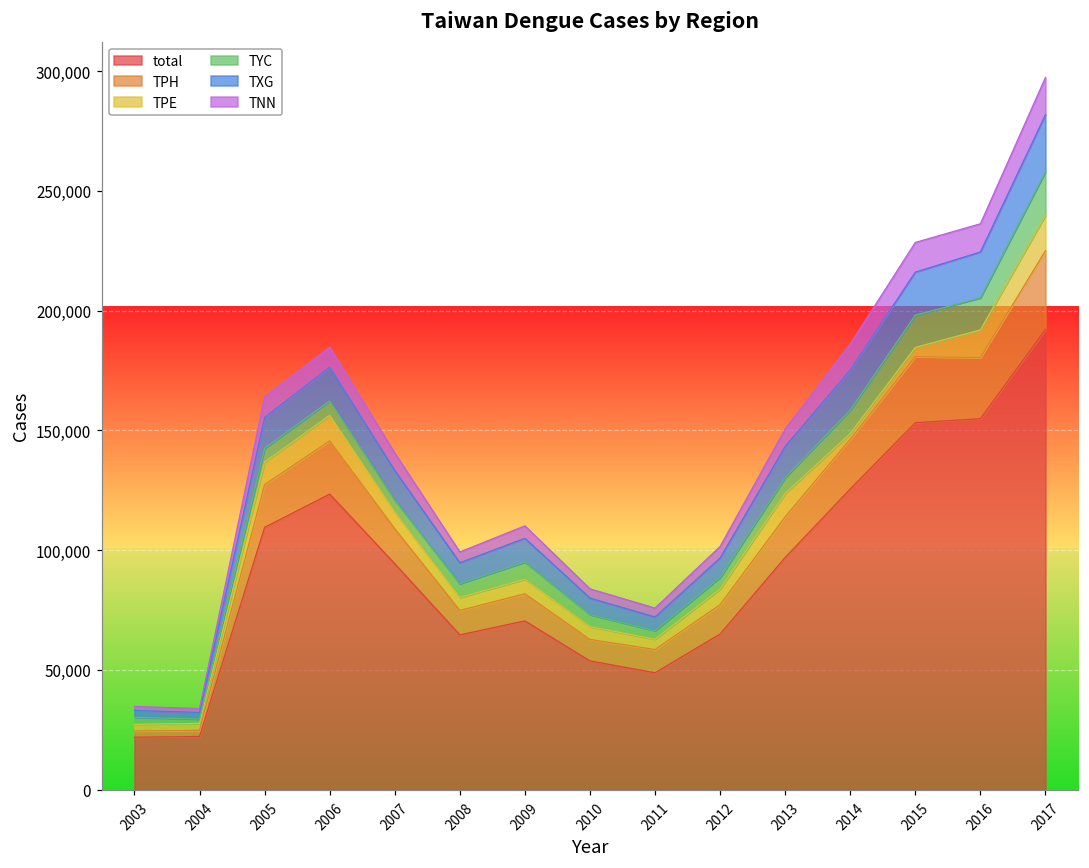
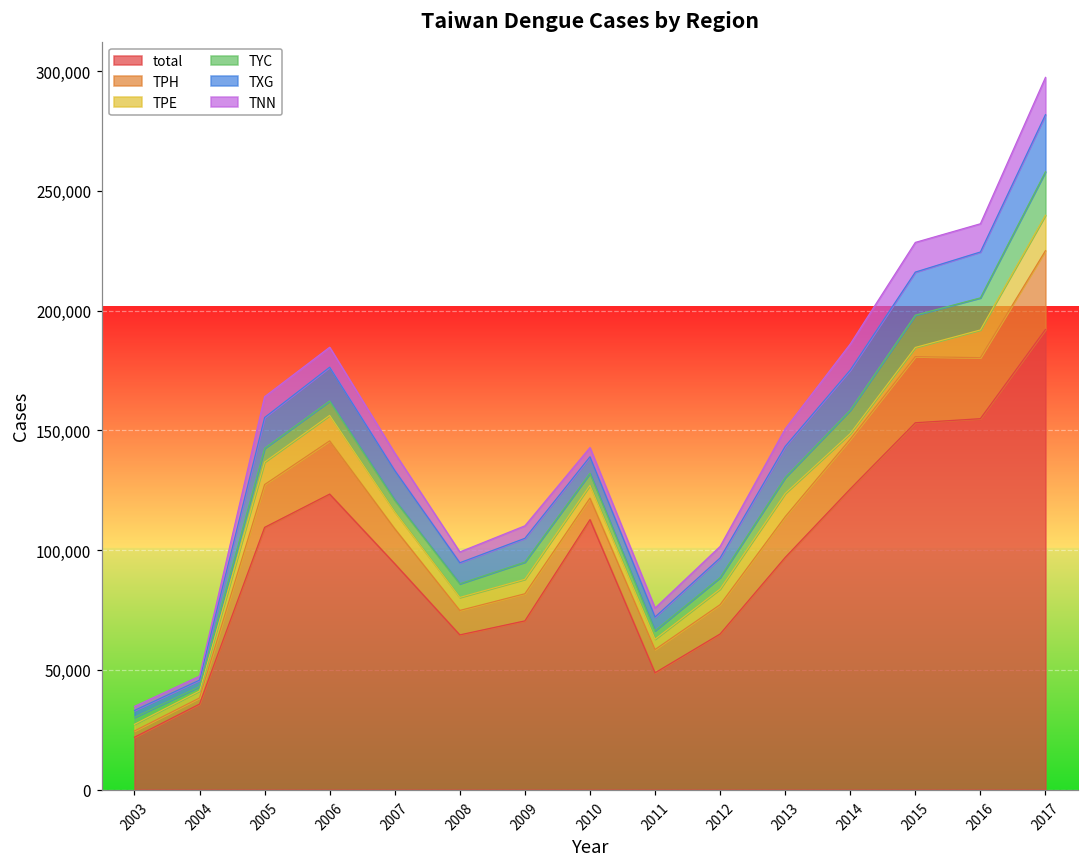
total, 2004: 22,000 -> 36,000
total, 2010: 54,000 -> 113,000
